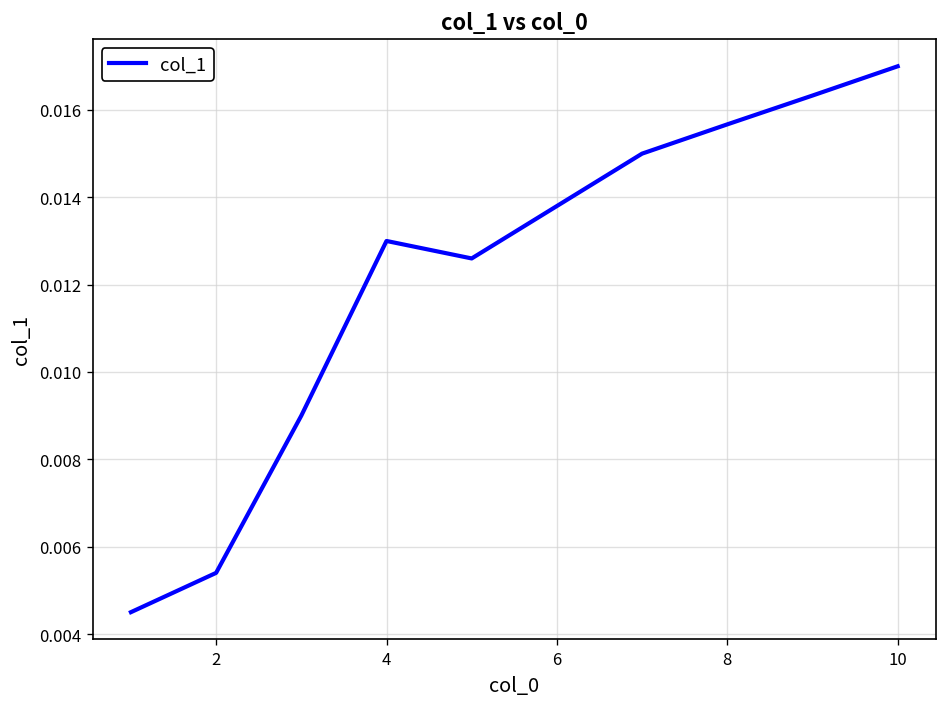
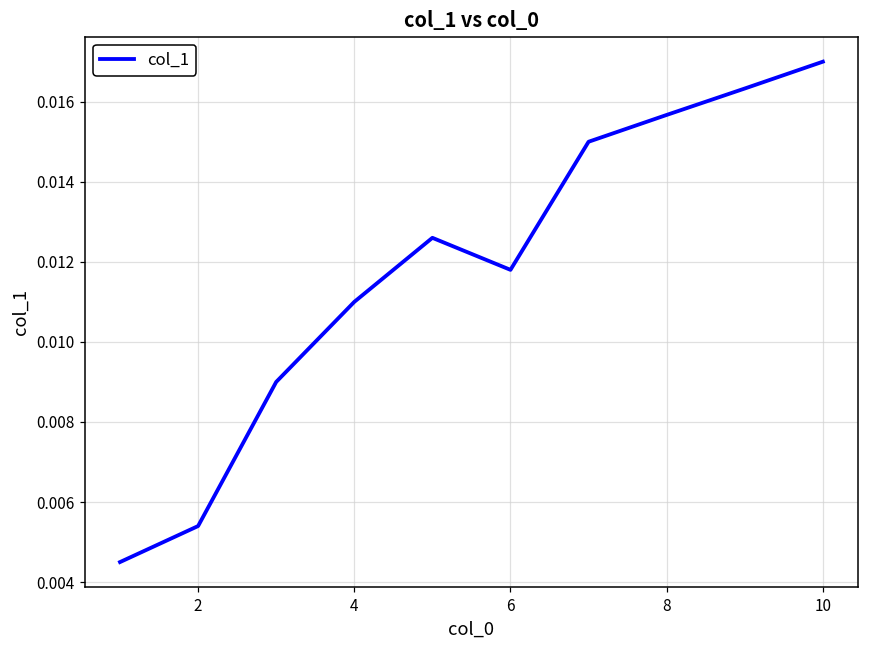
4: 0.013 -> 0.011
6: 0.0138 -> 0.0118
